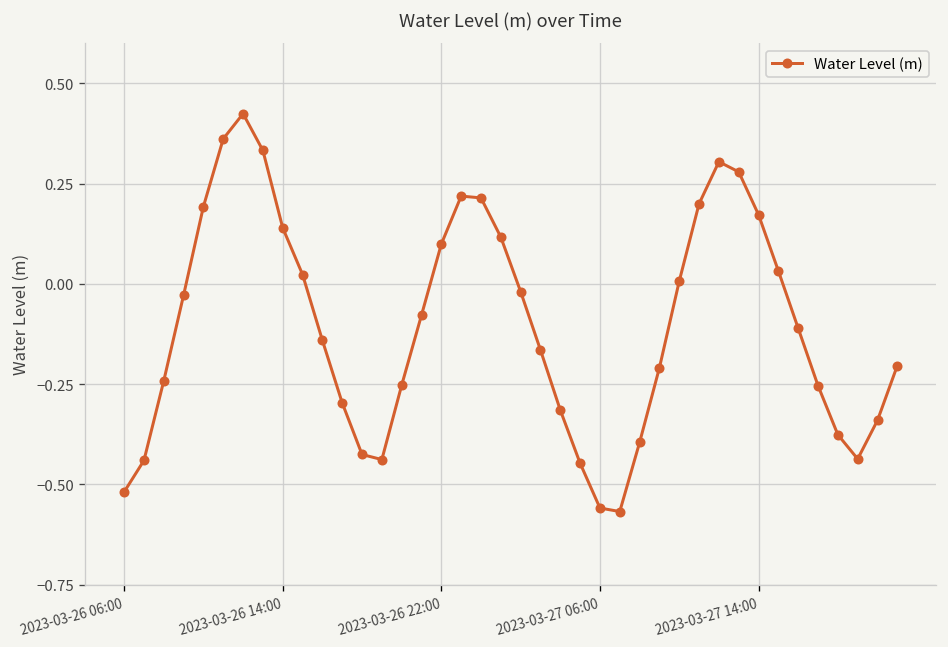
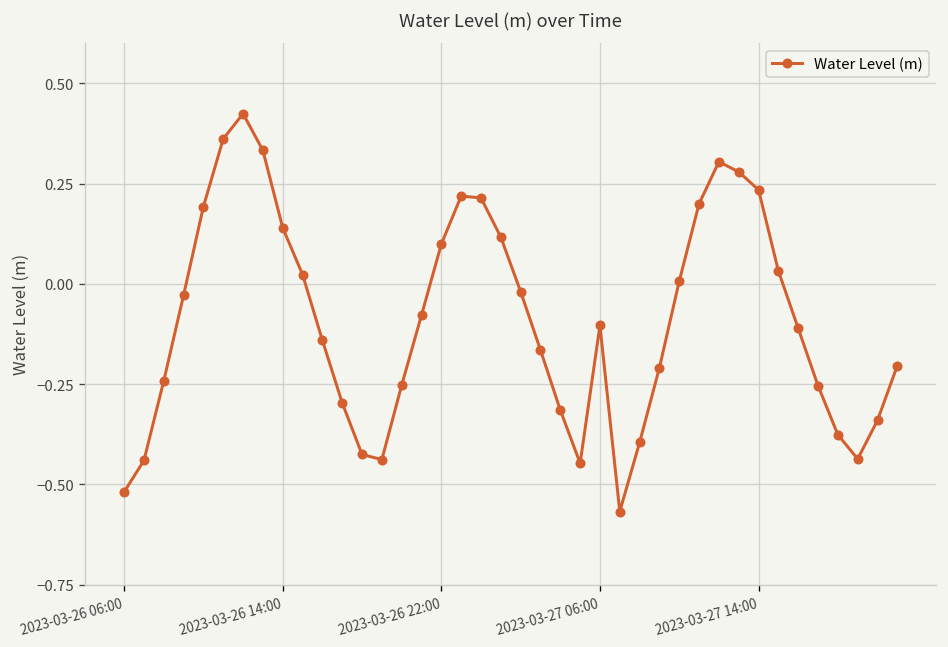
2023-03-27 06:00: -0.56 -> -0.10
2023-03-27 14:00: 0.17 -> 0.23
